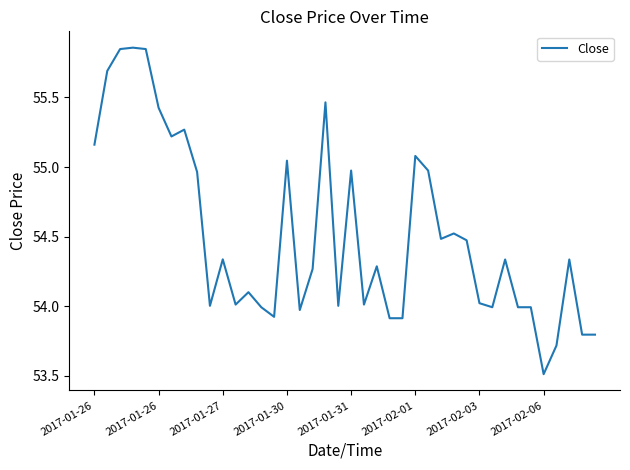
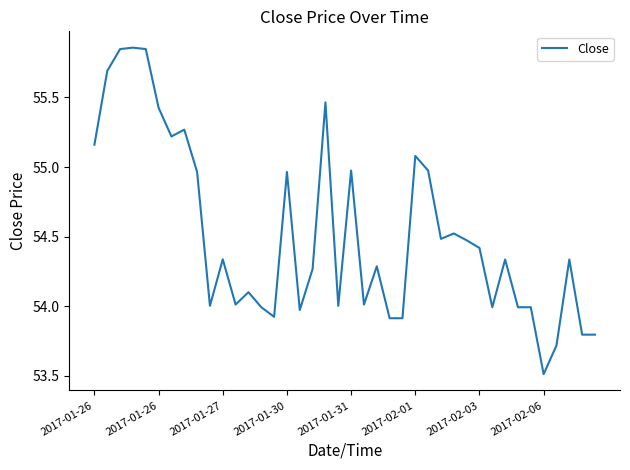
2017-01-30: 55.05 -> 54.97
2017-02-03: 54.02 -> 54.42
